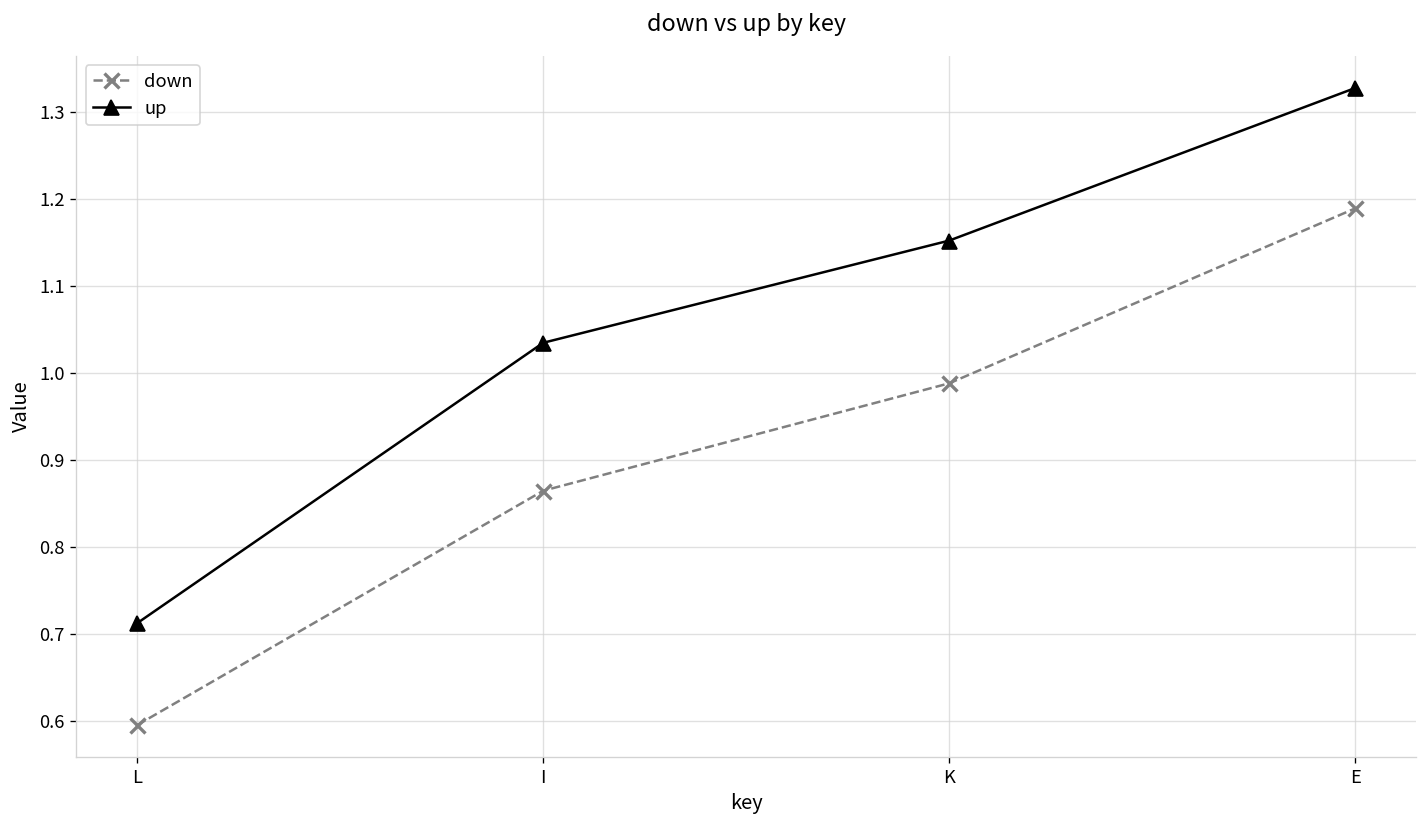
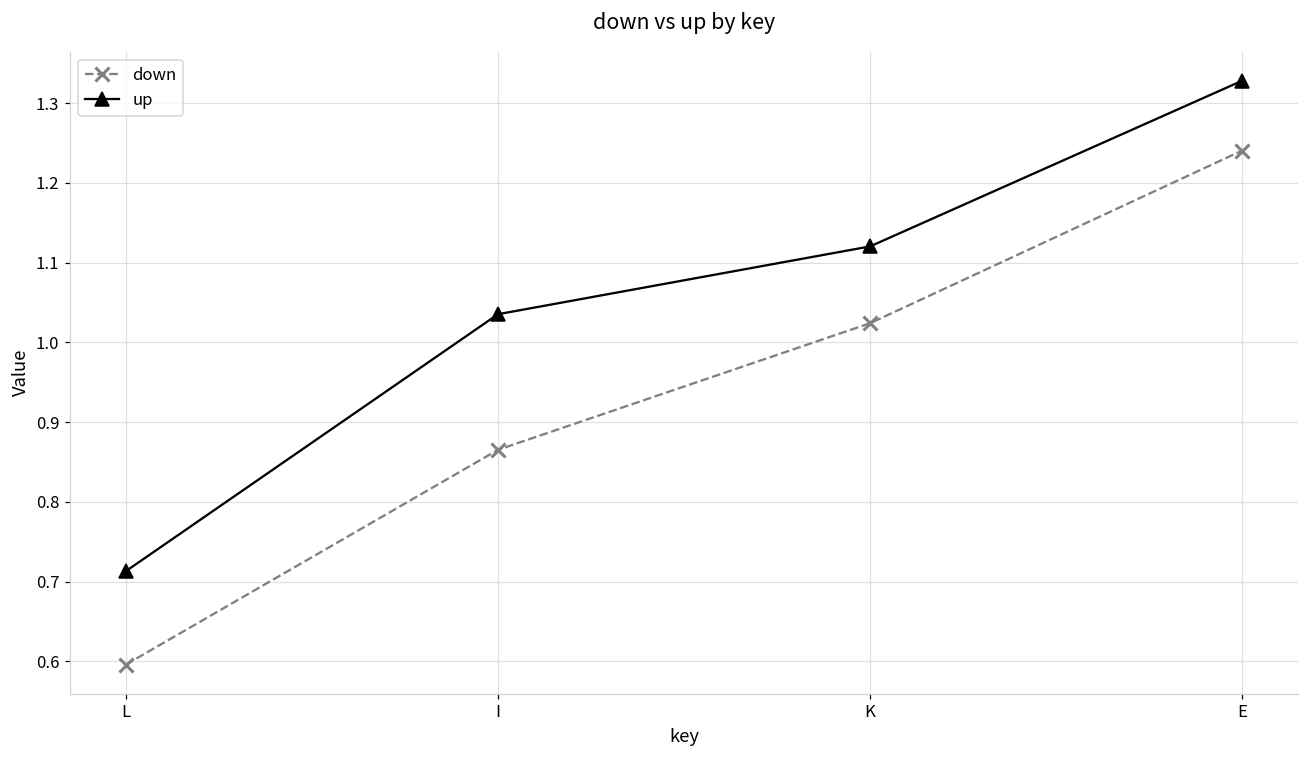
down, K: 0.99 -> 1.02
up, K: 1.15 -> 1.12
down, E: 1.19 -> 1.24
